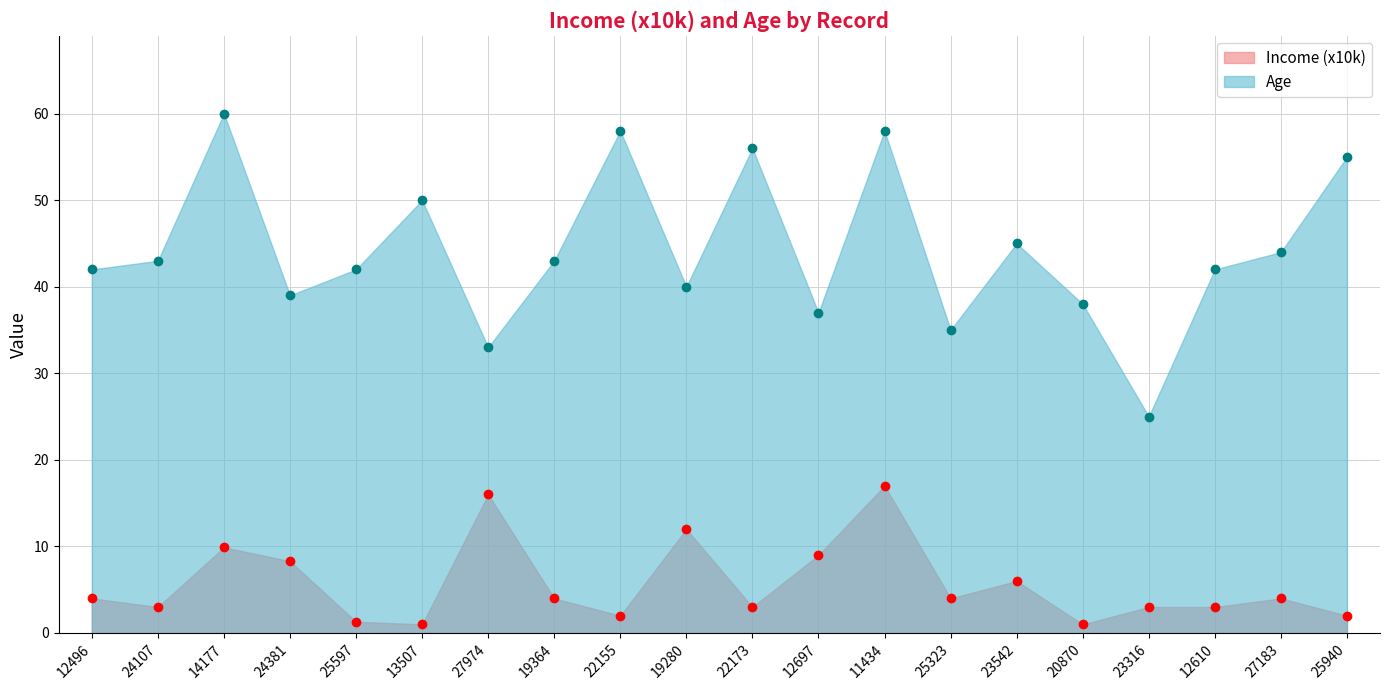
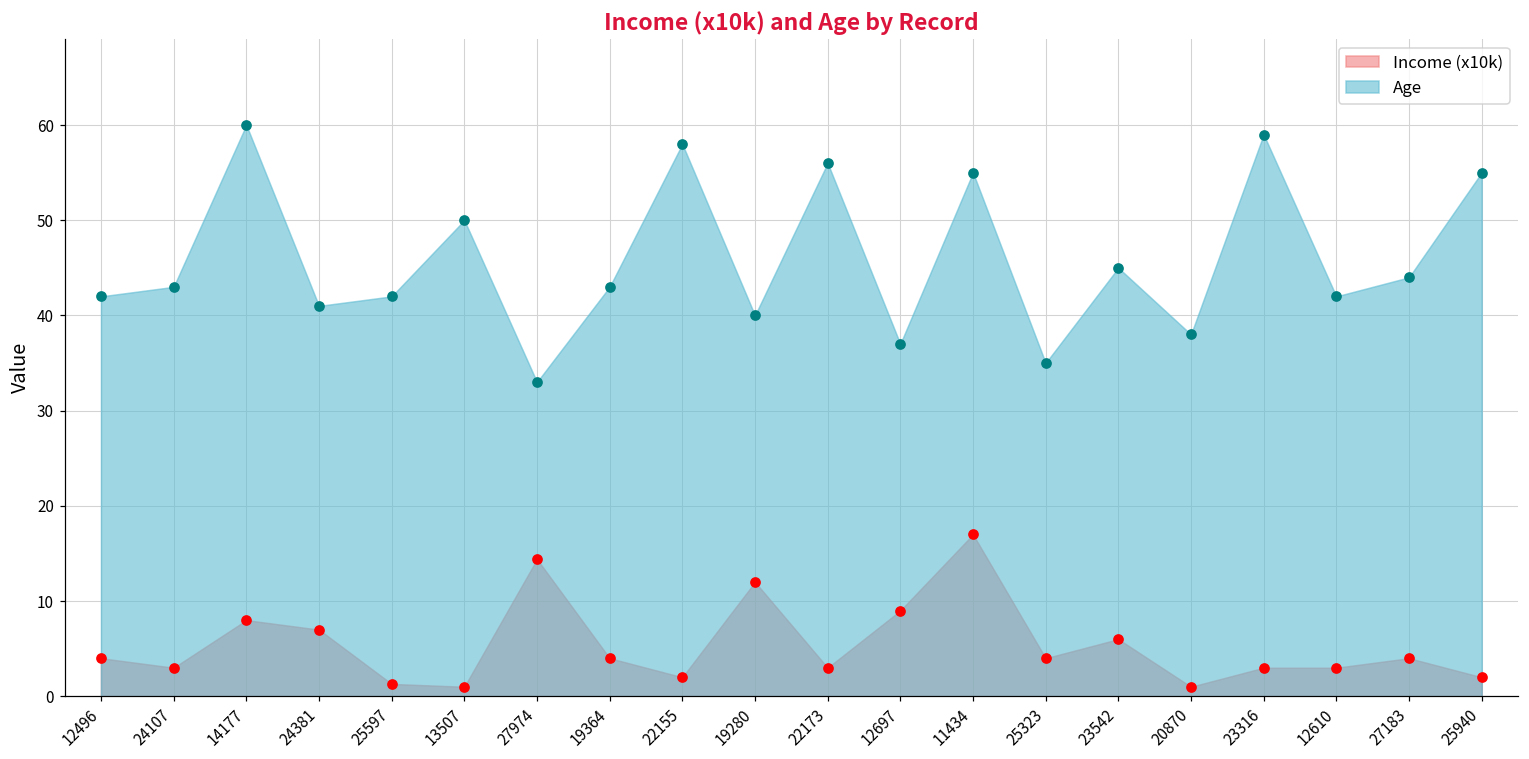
Income (x10k), 14177: 10 -> 8
Income (x10k), 24381: 8 -> 7
Age, 24381: 39 -> 41
Income (x10k), 27974: 16 -> 14
Age, 11434: 58 -> 55
Age, 23316: 25 -> 59
